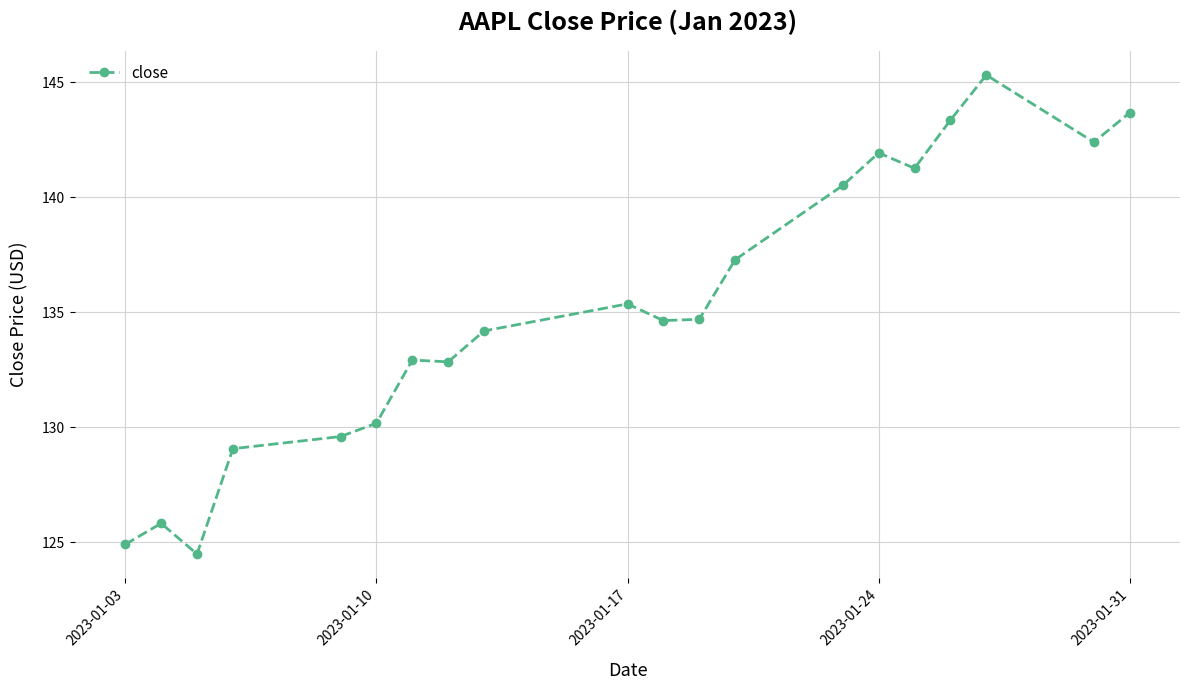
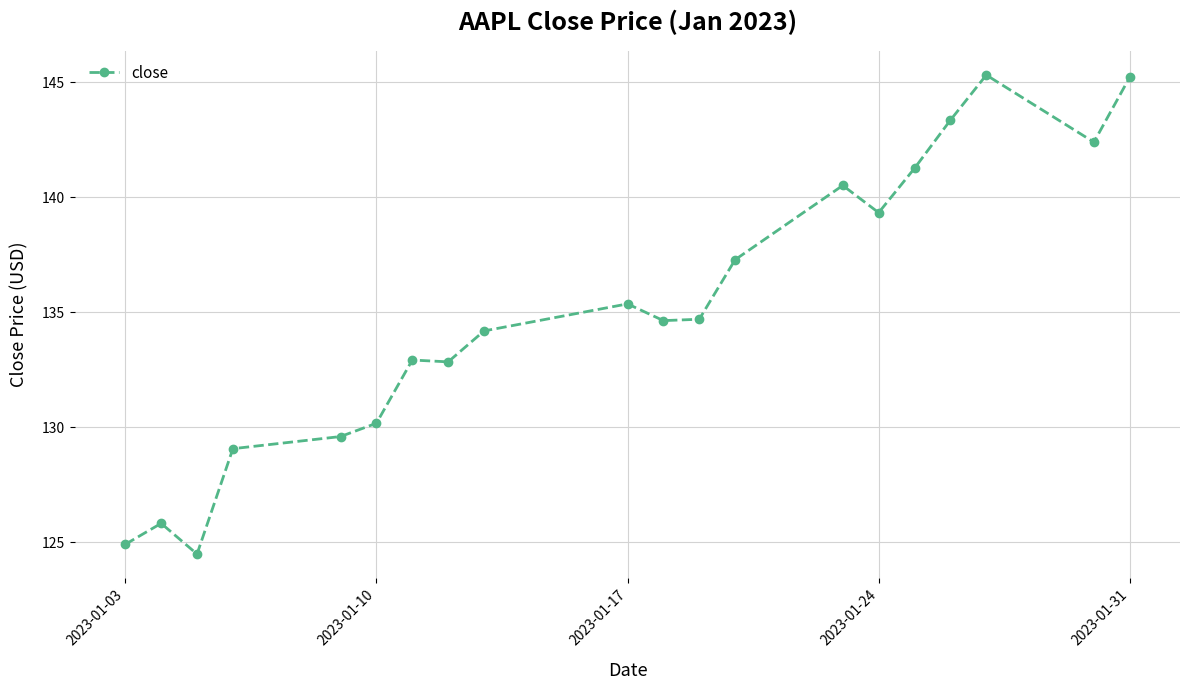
2023-01-24: 141.9 -> 139.3
2023-01-31: 143.7 -> 145.2
